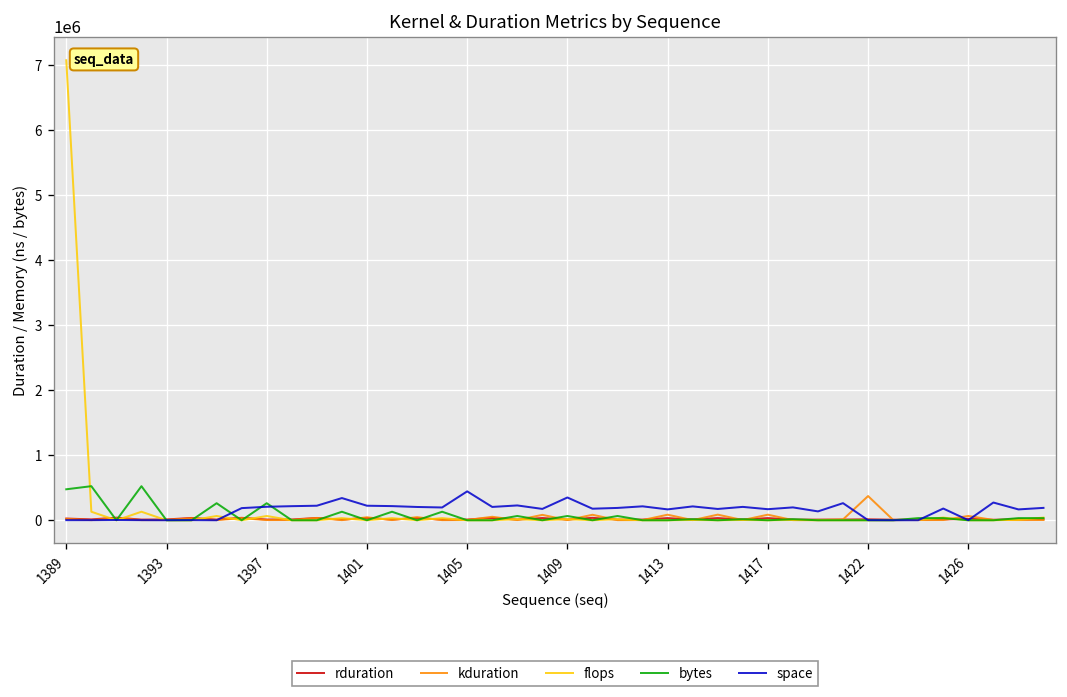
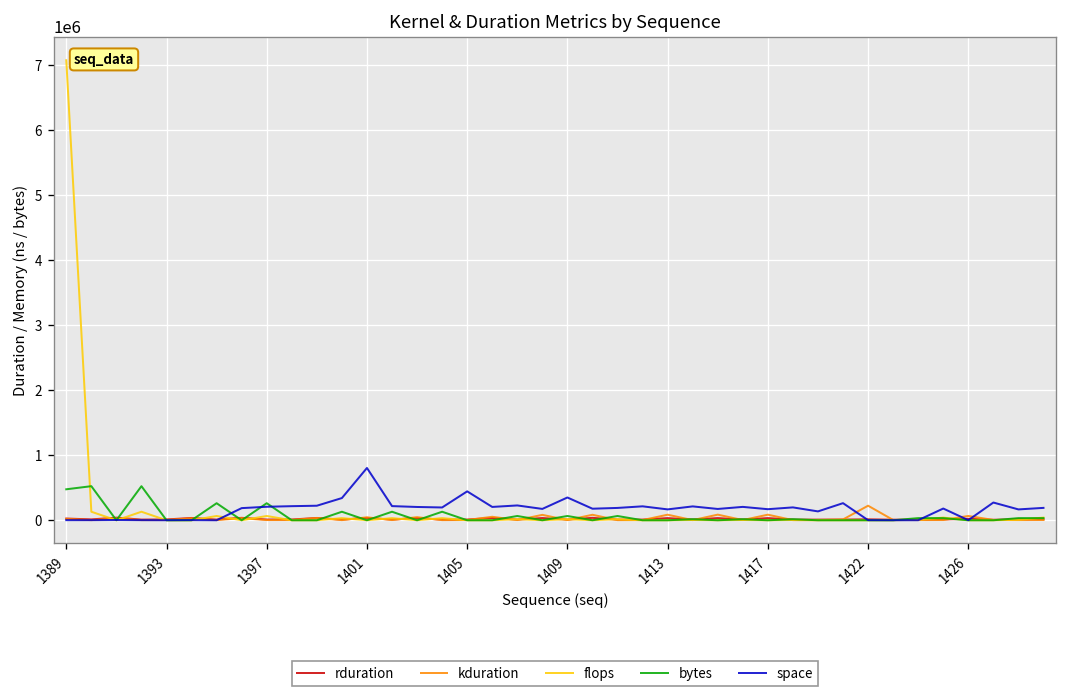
space, 1401: 200000 -> 800000
kduration, 1422: 400000 -> 200000
